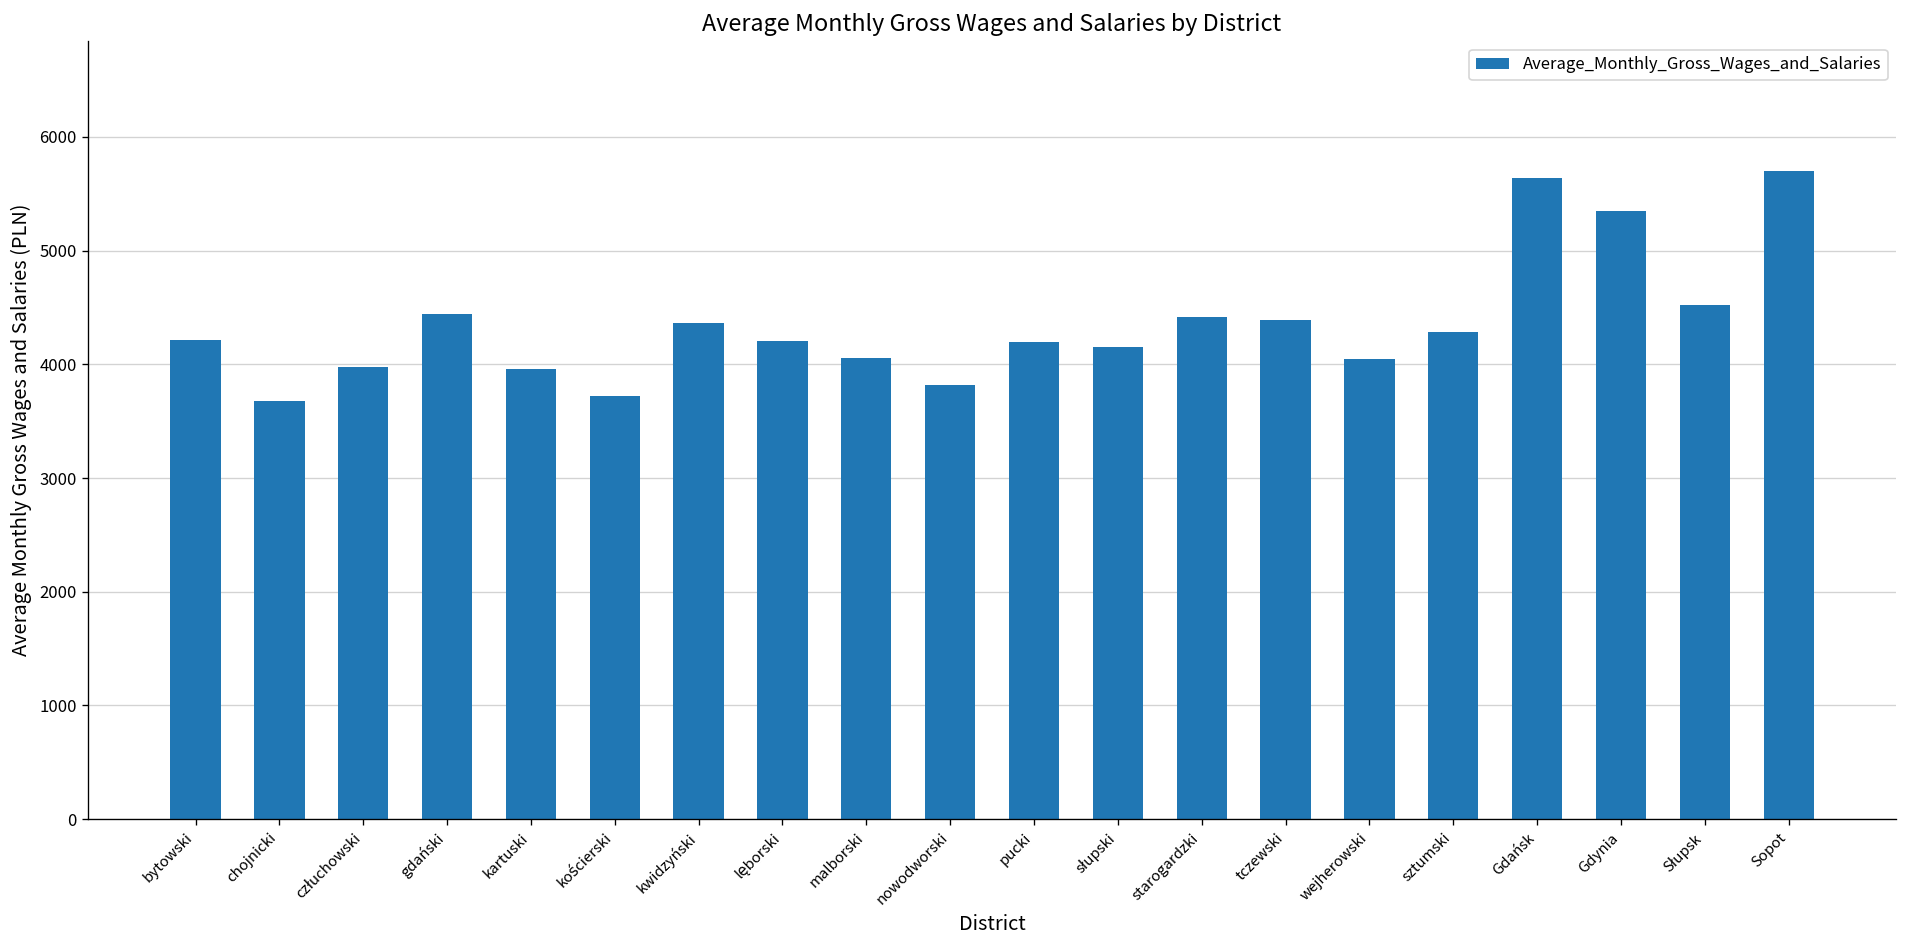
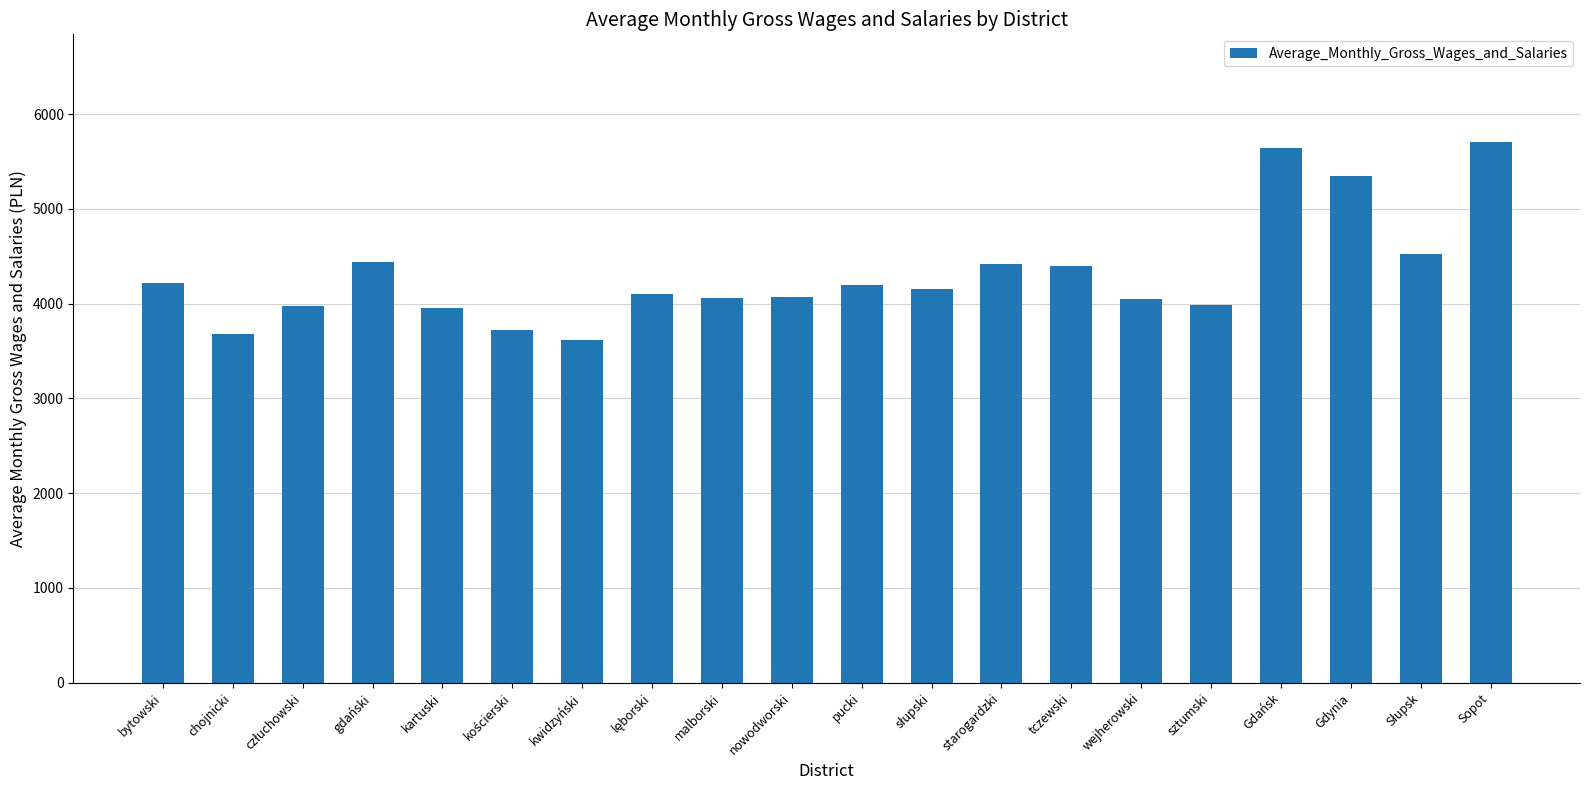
kwidzyński: 4400 -> 3600
lęborski: 4200 -> 4100
nowodworski: 3800 -> 4100
sztumski: 4300 -> 4000
